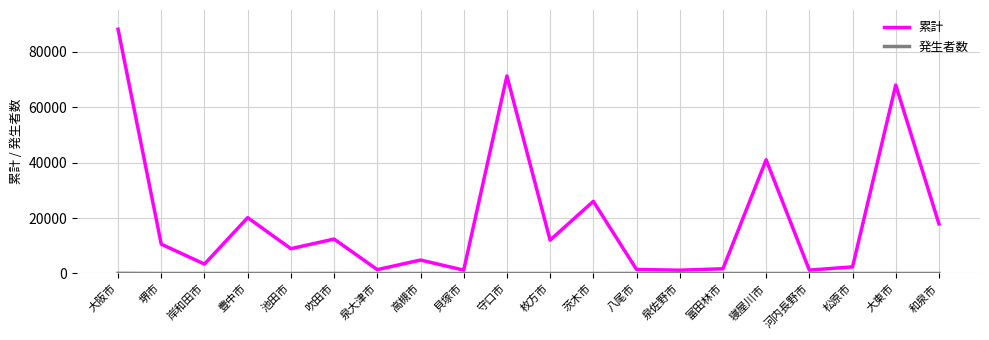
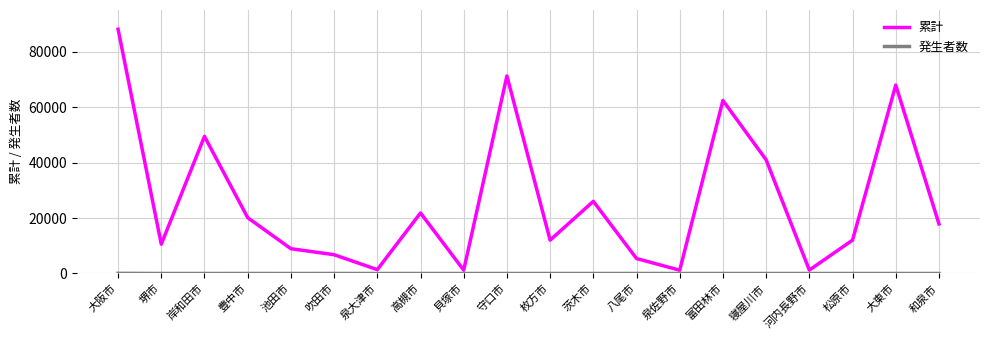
累計, 岸和田市: 3000 -> 49000
累計, 吹田市: 12000 -> 7000
累計, 高槻市: 5000 -> 22000
累計, 八尾市: 1000 -> 5000
累計, 富田林市: 2000 -> 62000
累計, 松原市: 2000 -> 12000
